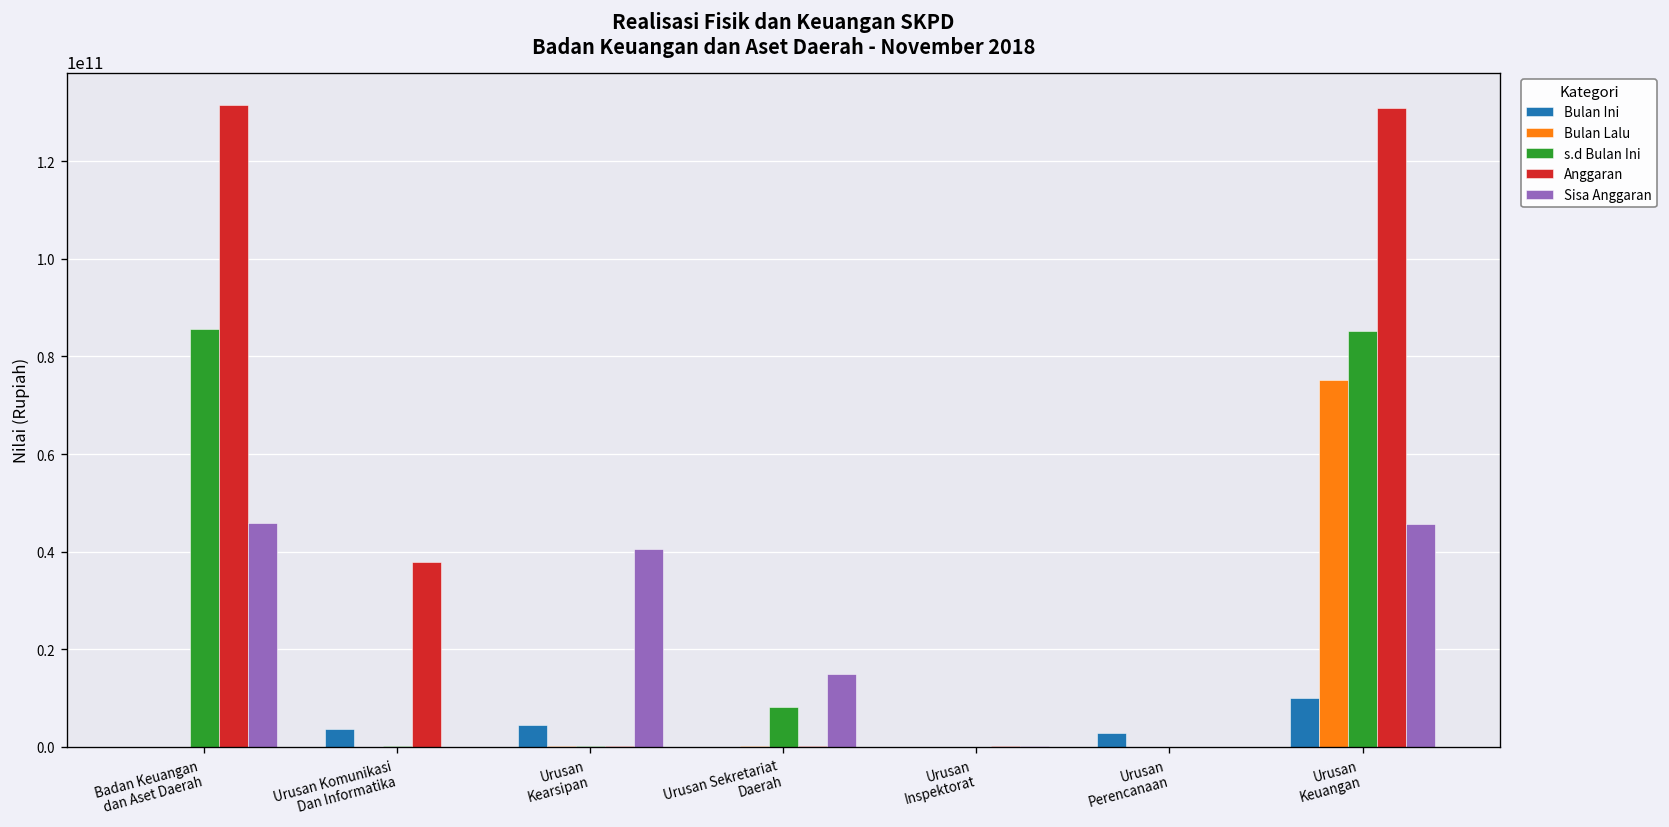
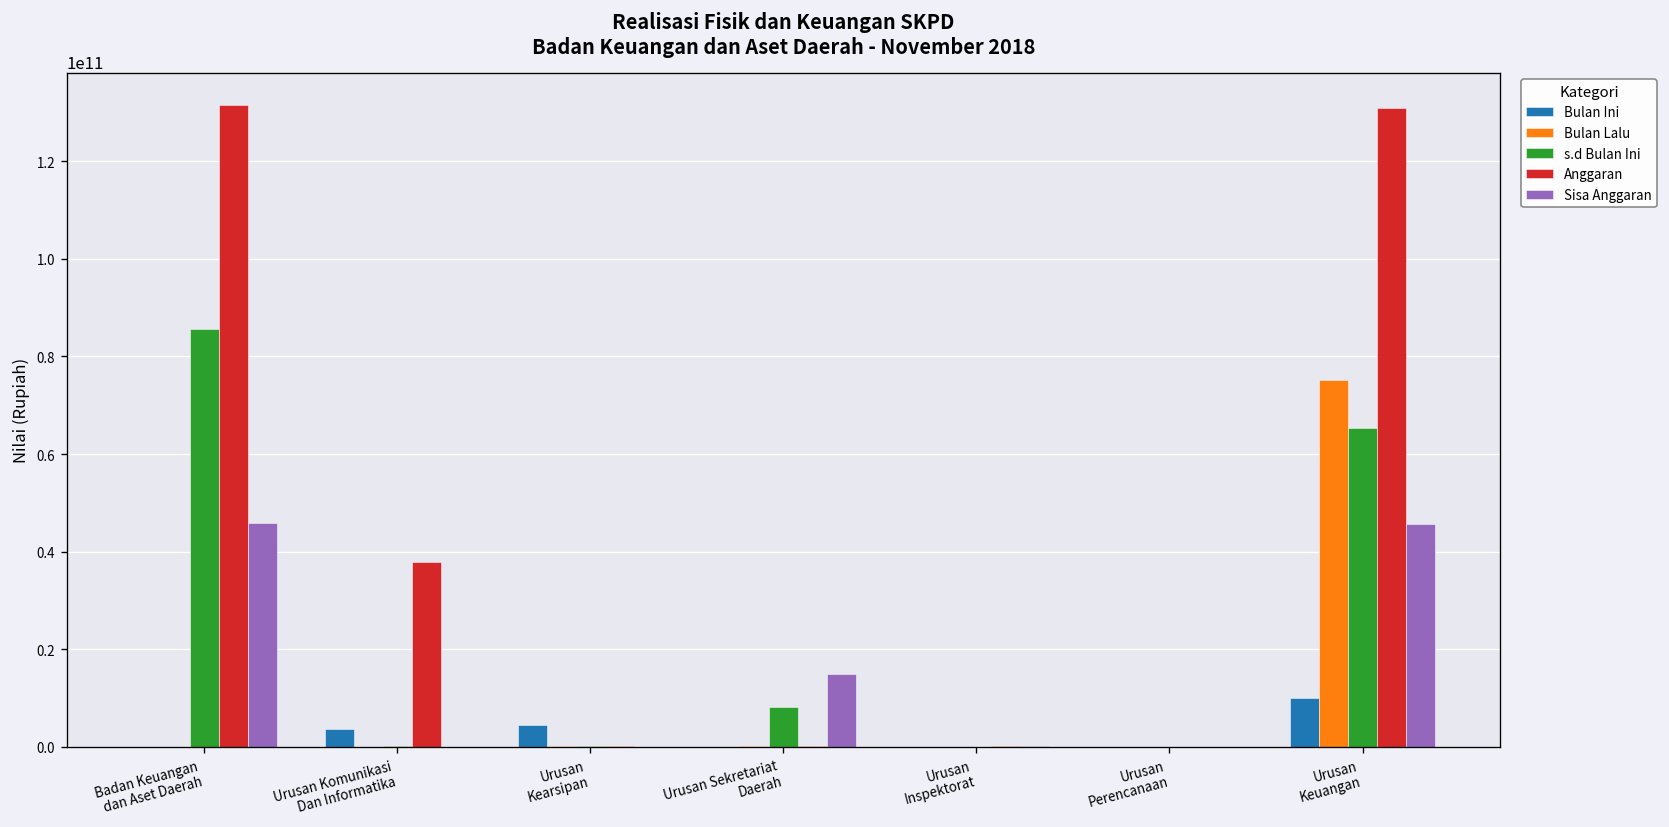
Sisa Anggaran, Urusan Kearsipan: 41000000000 -> 0
Bulan Ini, Urusan Perencanaan: 3000000000 -> 0
s.d Bulan Ini, Urusan Keuangan: 85000000000 -> 65000000000
